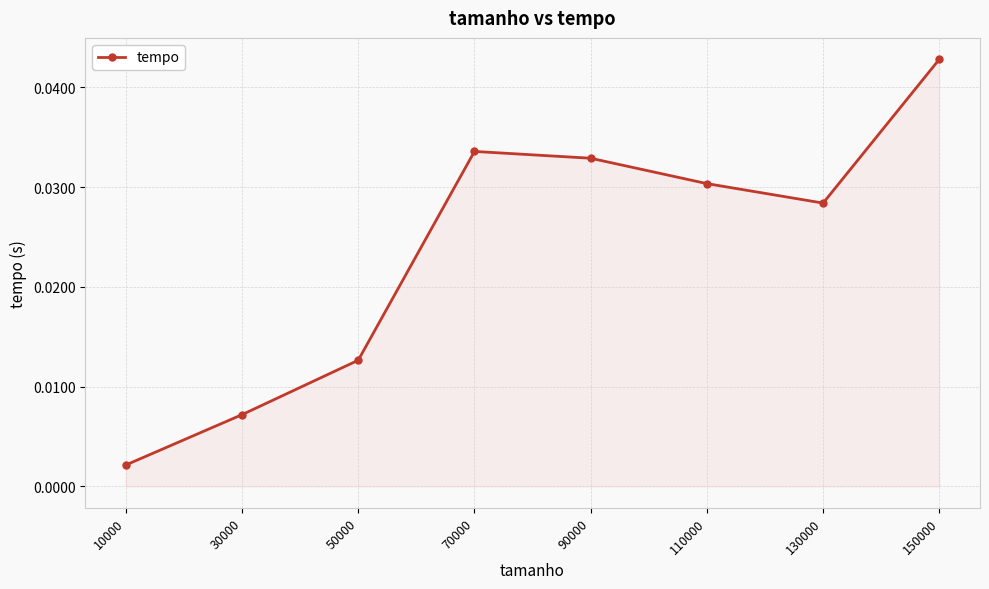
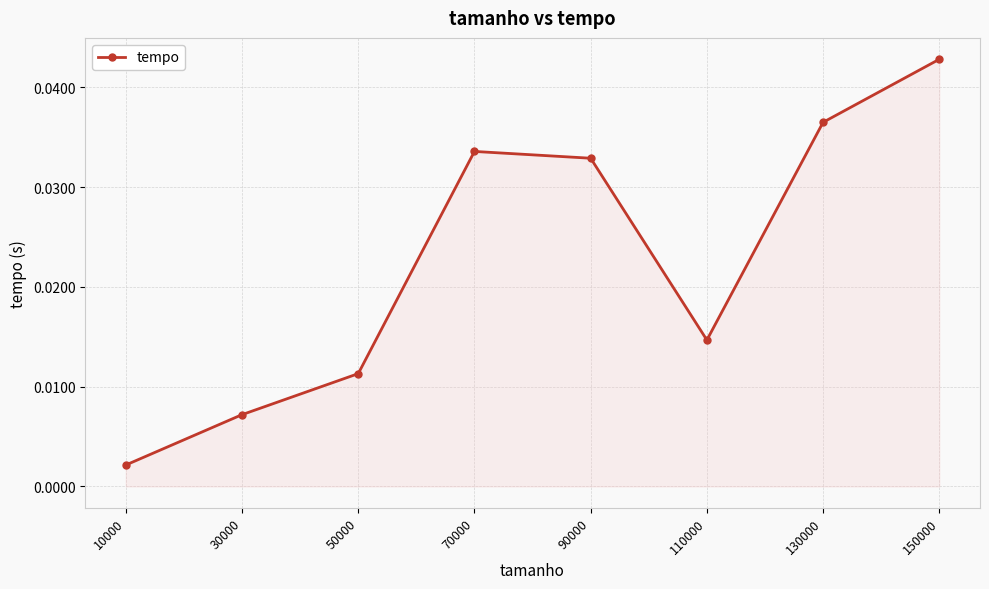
50000: 0.013 -> 0.011
110000: 0.030 -> 0.015
130000: 0.028 -> 0.037
